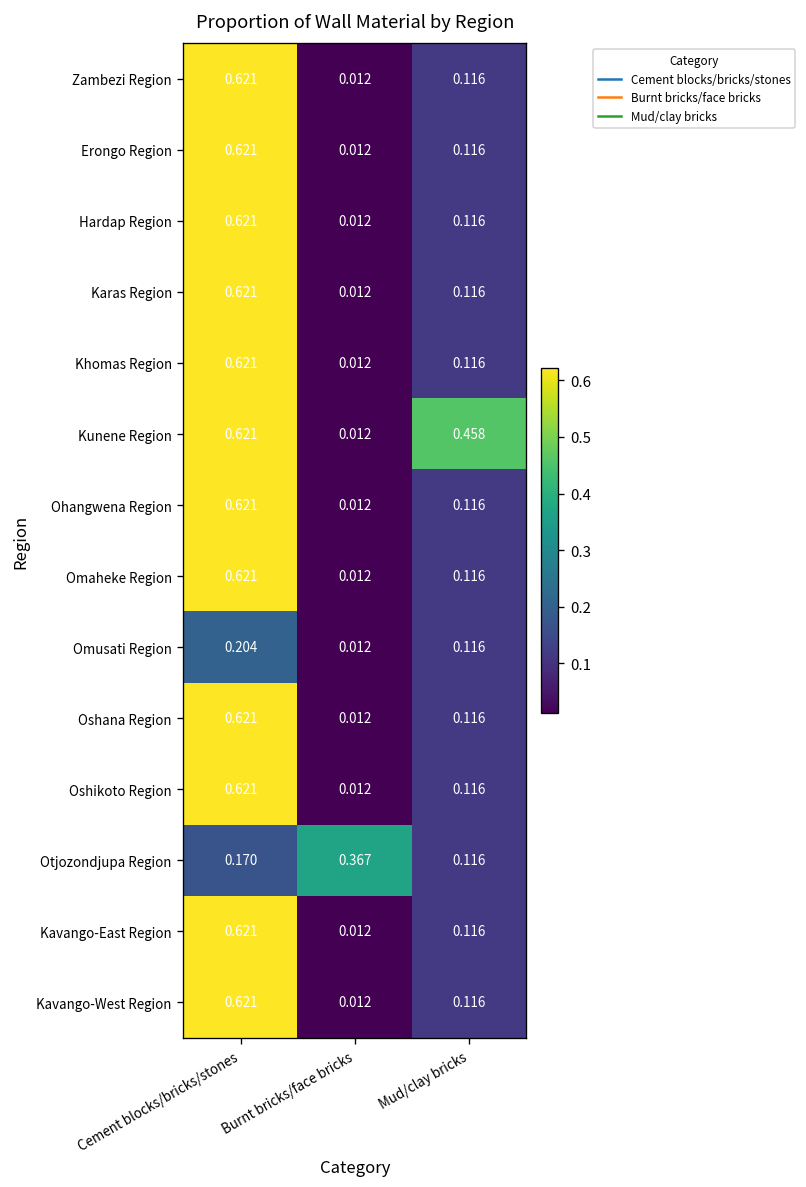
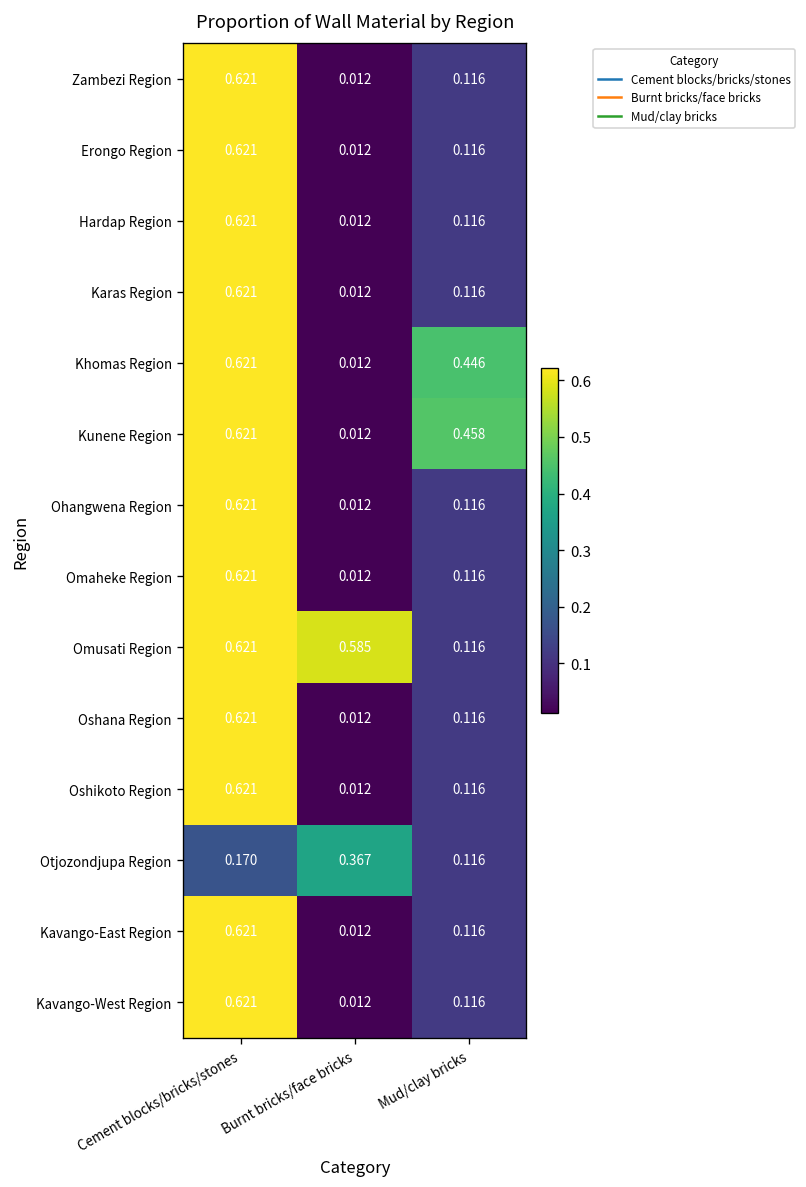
Khomas Region, Mud/clay bricks: 0.116 -> 0.446
Omusati Region, Cement blocks/bricks/stones: 0.204 -> 0.621
Omusati Region, Burnt bricks/face bricks: 0.012 -> 0.585
